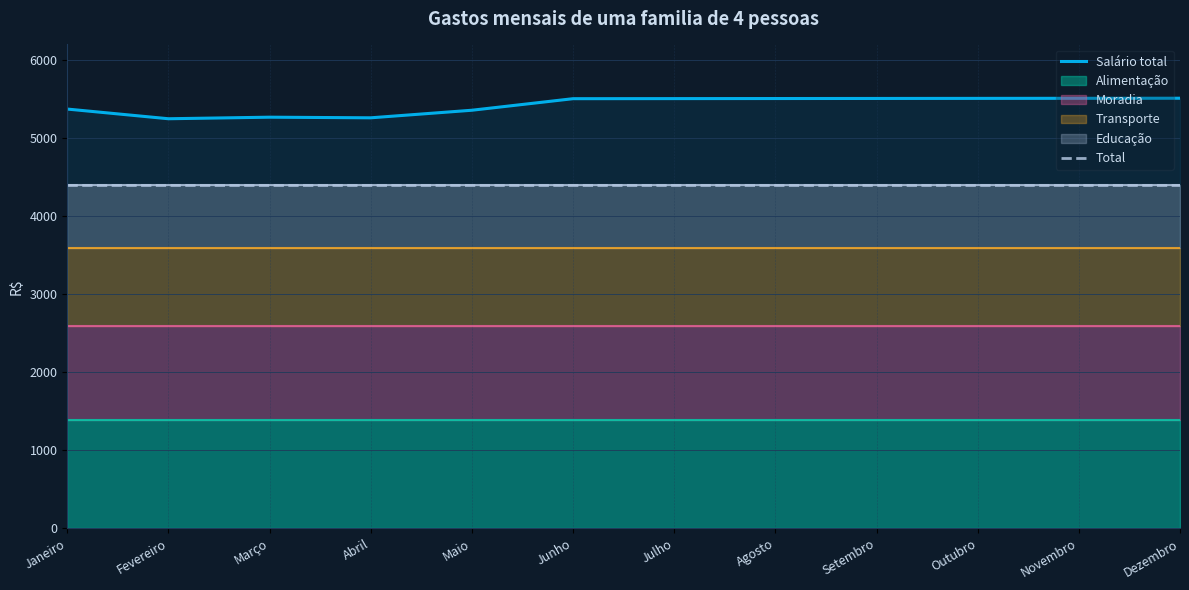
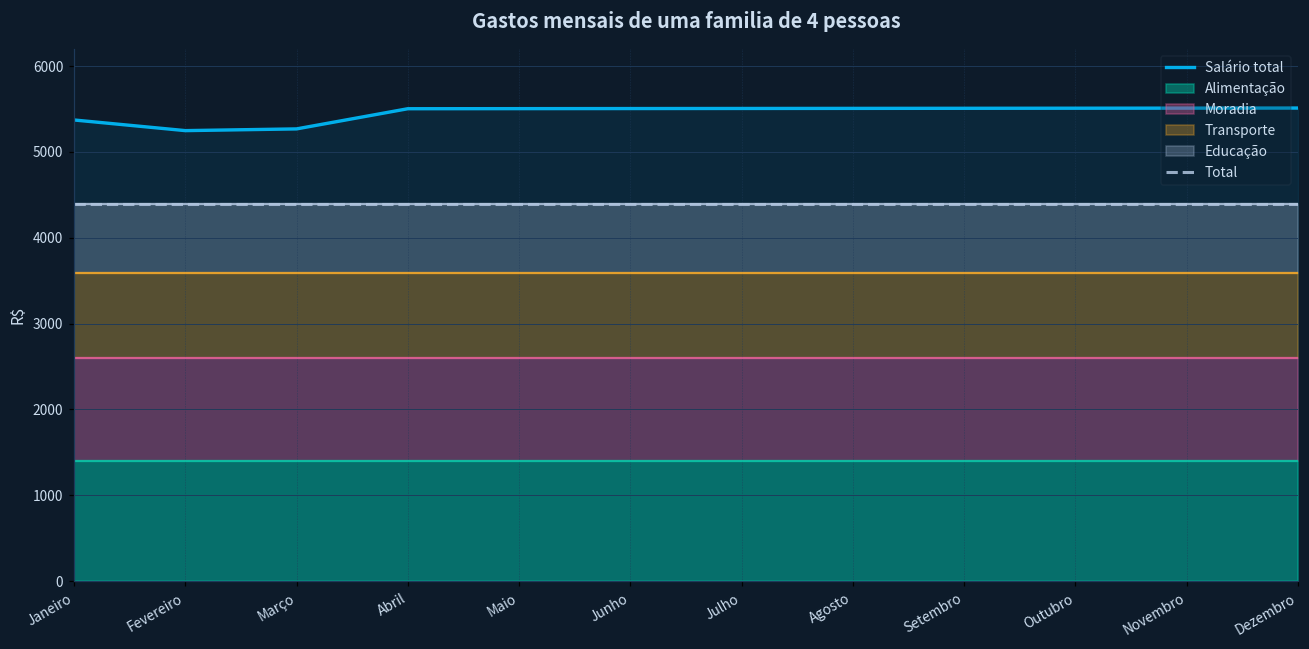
Salário total, Abril: 5300 -> 5500
Salário total, Maio: 5400 -> 5500
